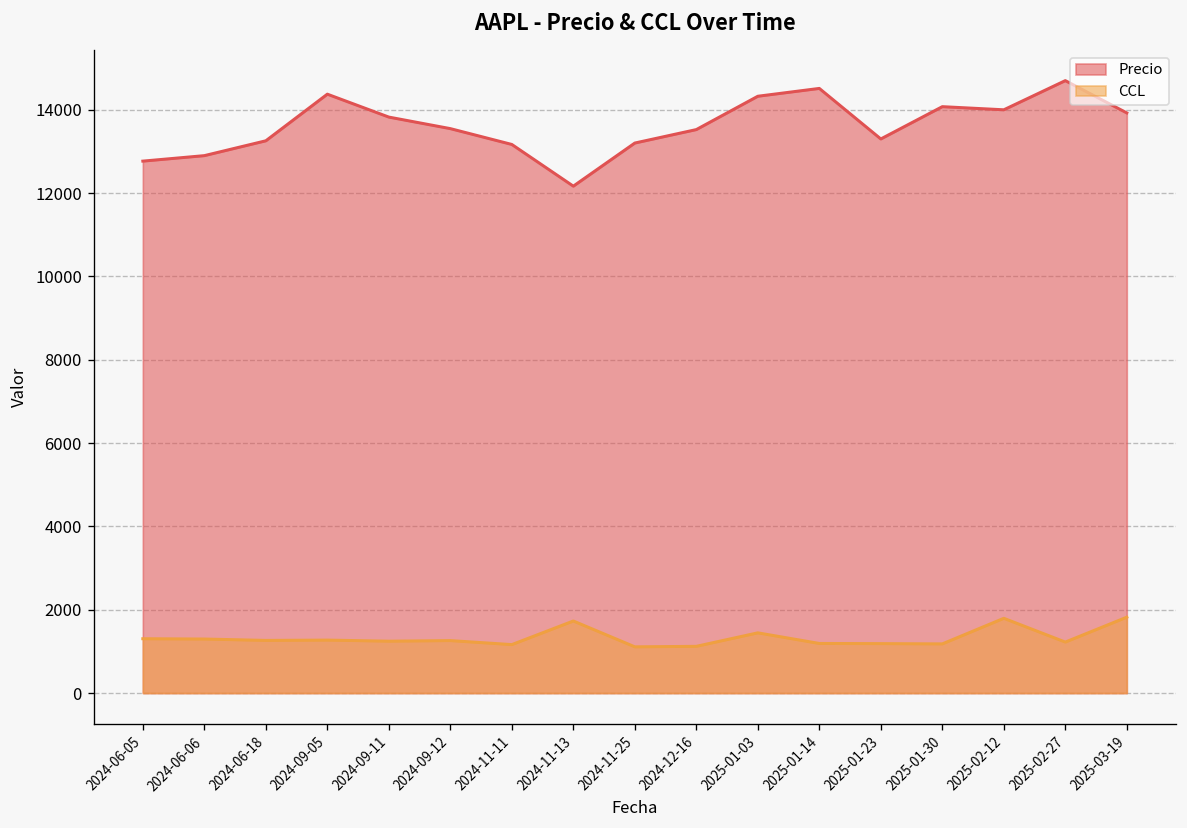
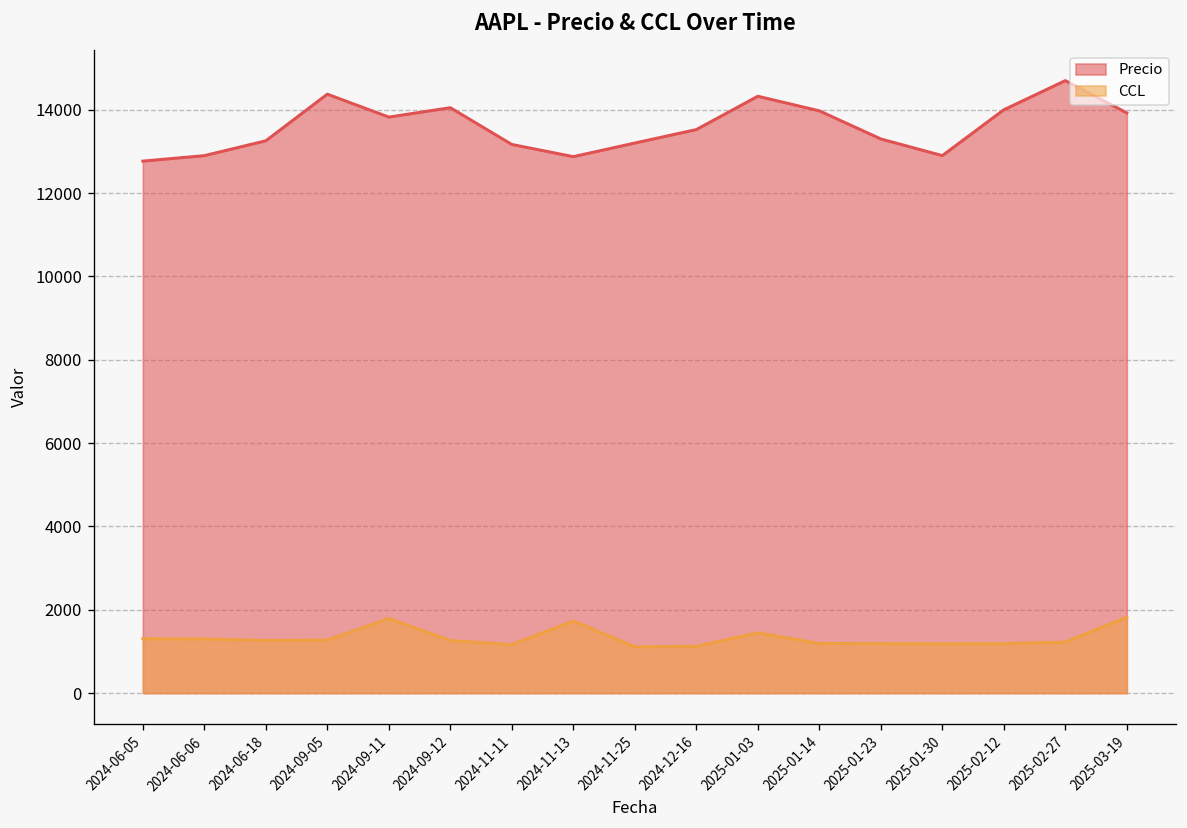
CCL, 2024-09-11: 1200 -> 1800
Precio, 2024-09-12: 13500 -> 14100
Precio, 2024-11-13: 12200 -> 12900
Precio, 2025-01-14: 14500 -> 14000
Precio, 2025-01-30: 14100 -> 12900
CCL, 2025-02-12: 1800 -> 1200
